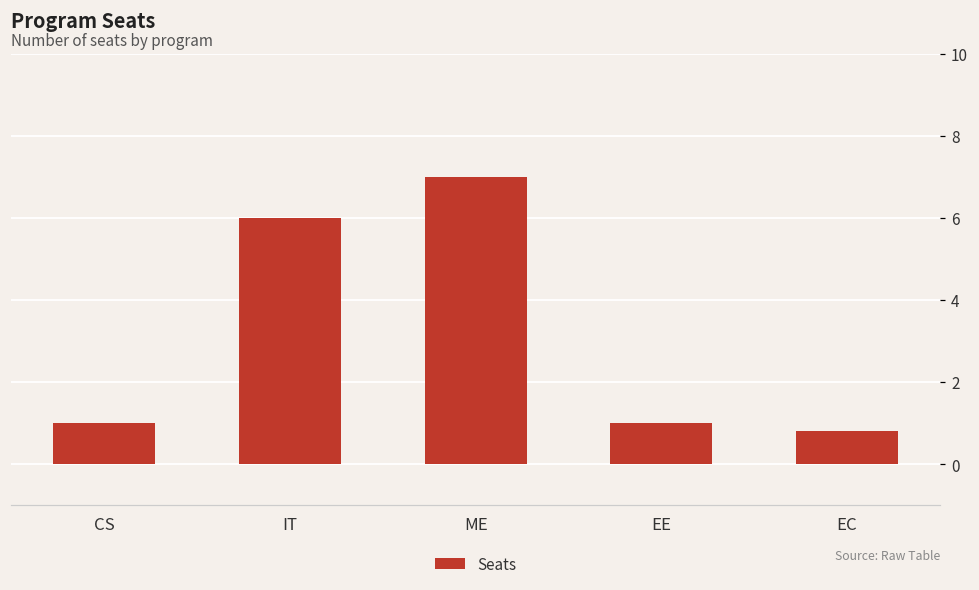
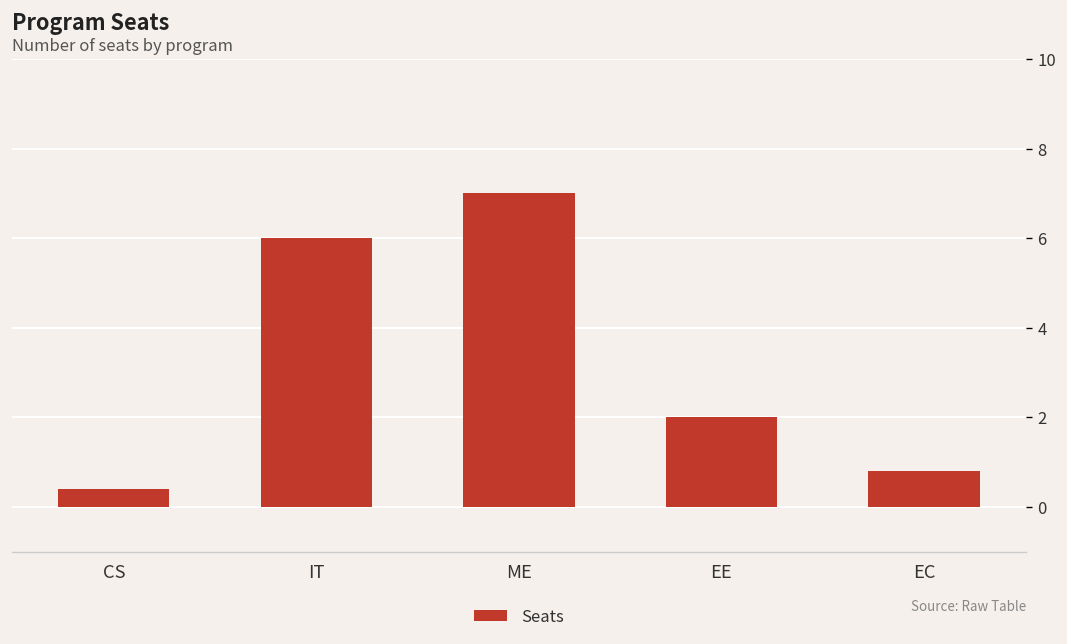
CS: 1.0 -> 0.4
EE: 1 -> 2
